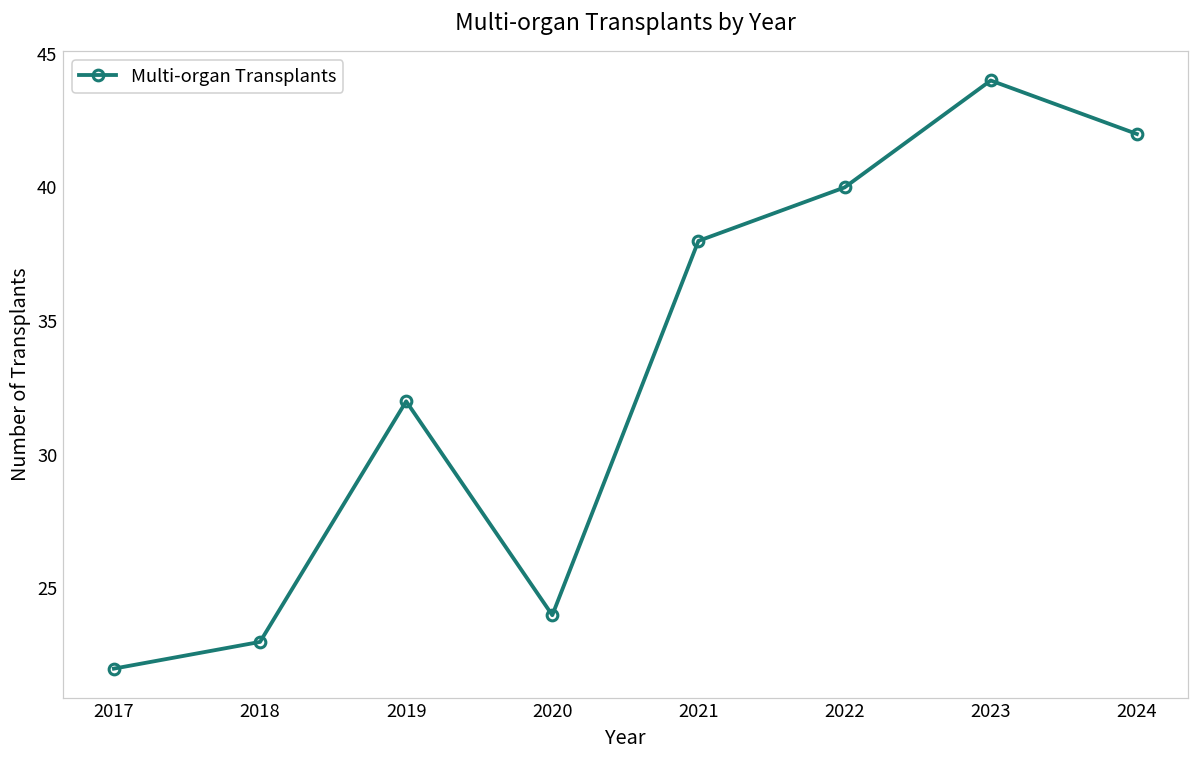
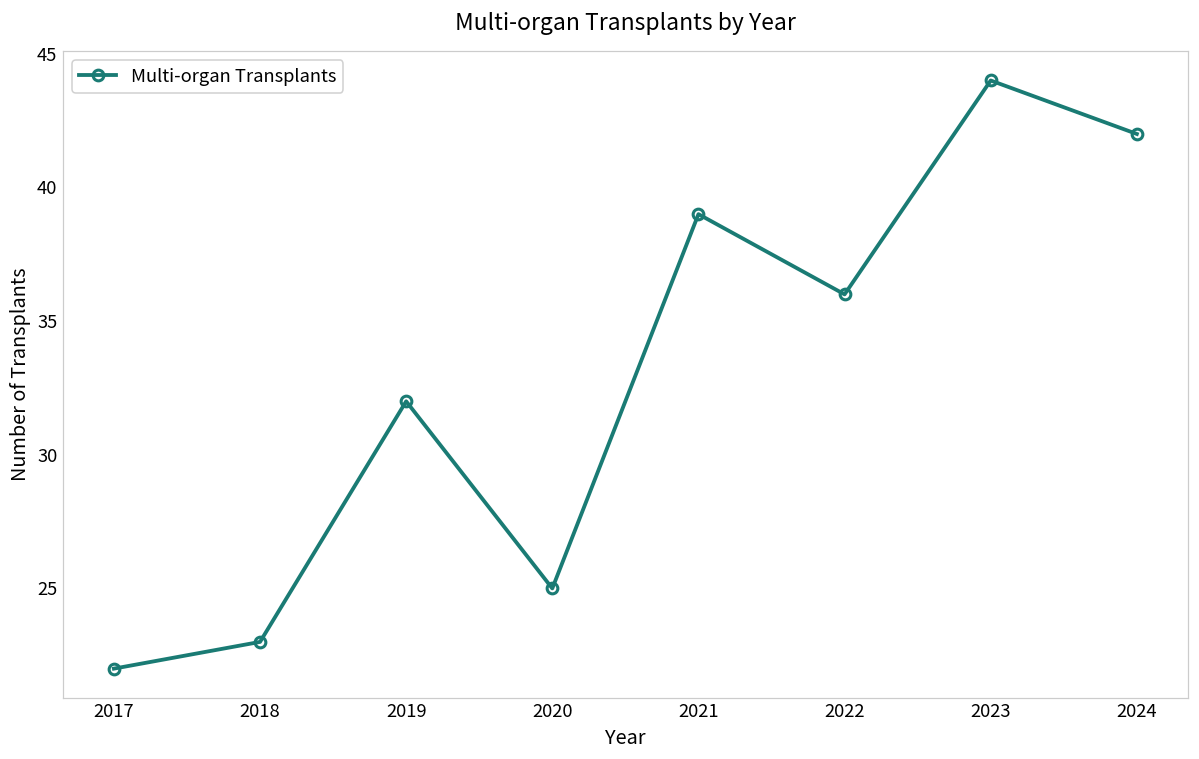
2020: 24 -> 25
2021: 38 -> 39
2022: 40 -> 36
